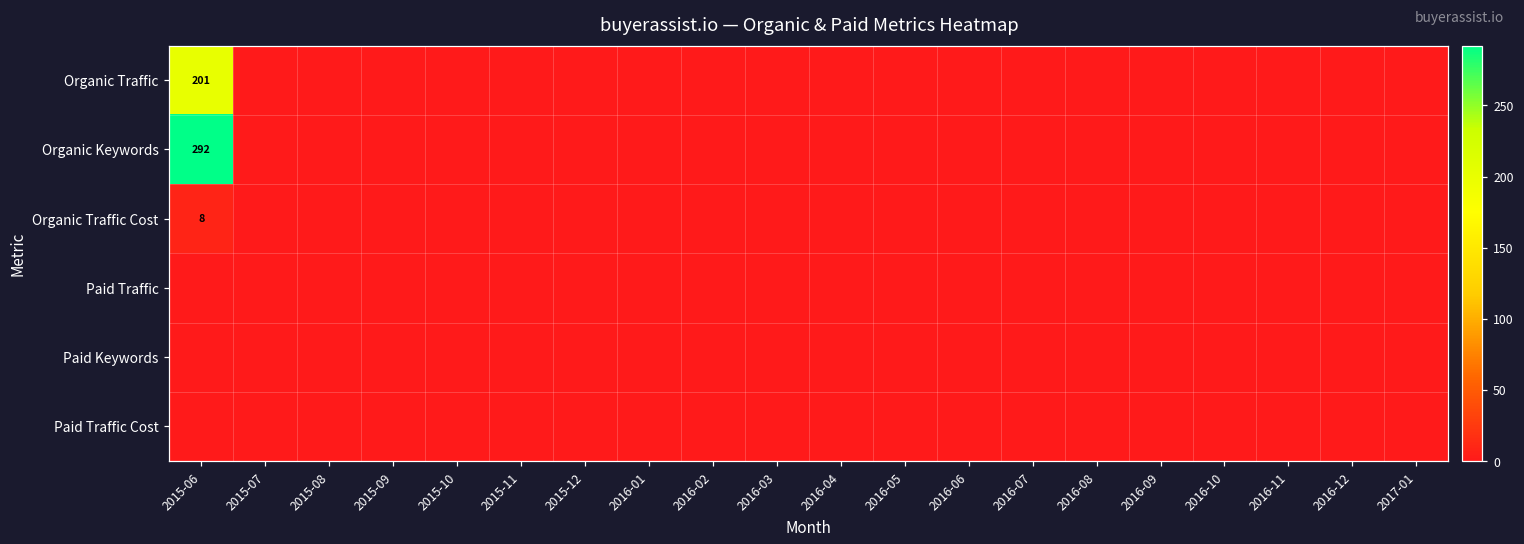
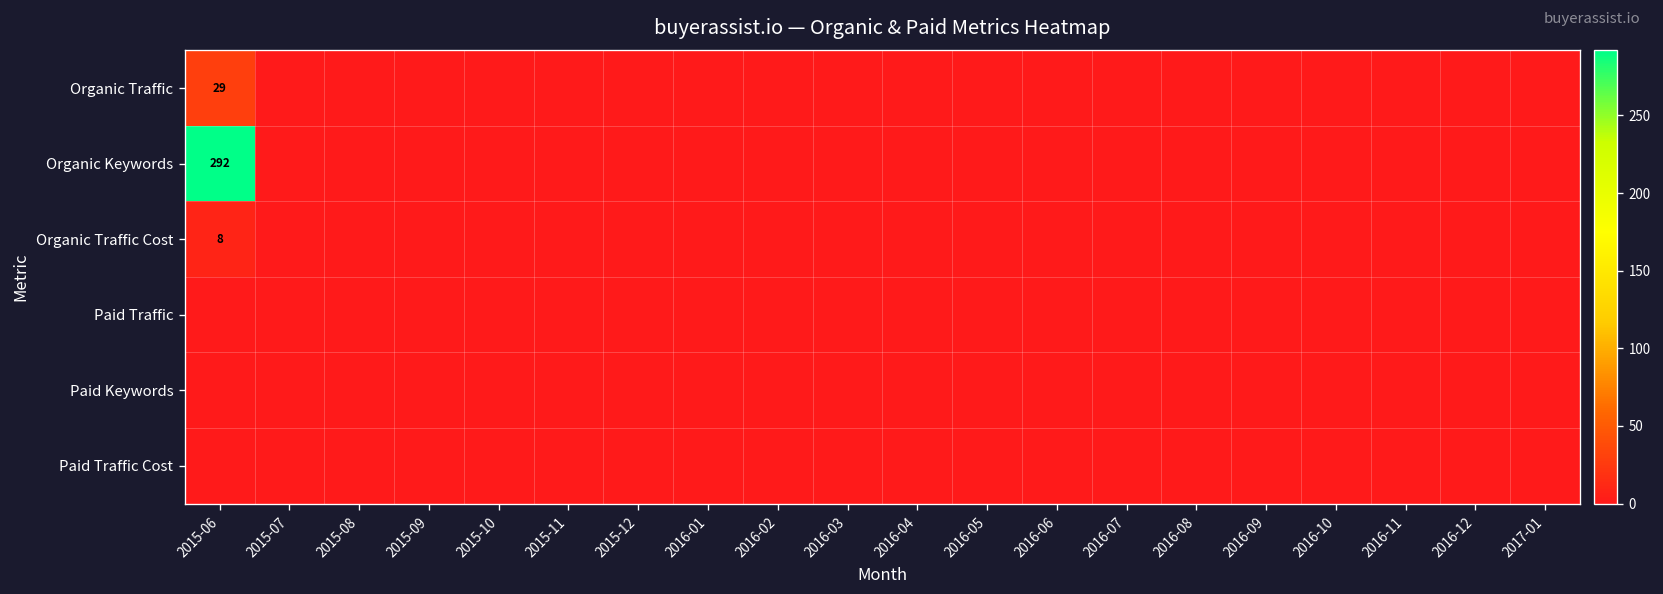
Organic Traffic, 2015-06: 201 -> 29
